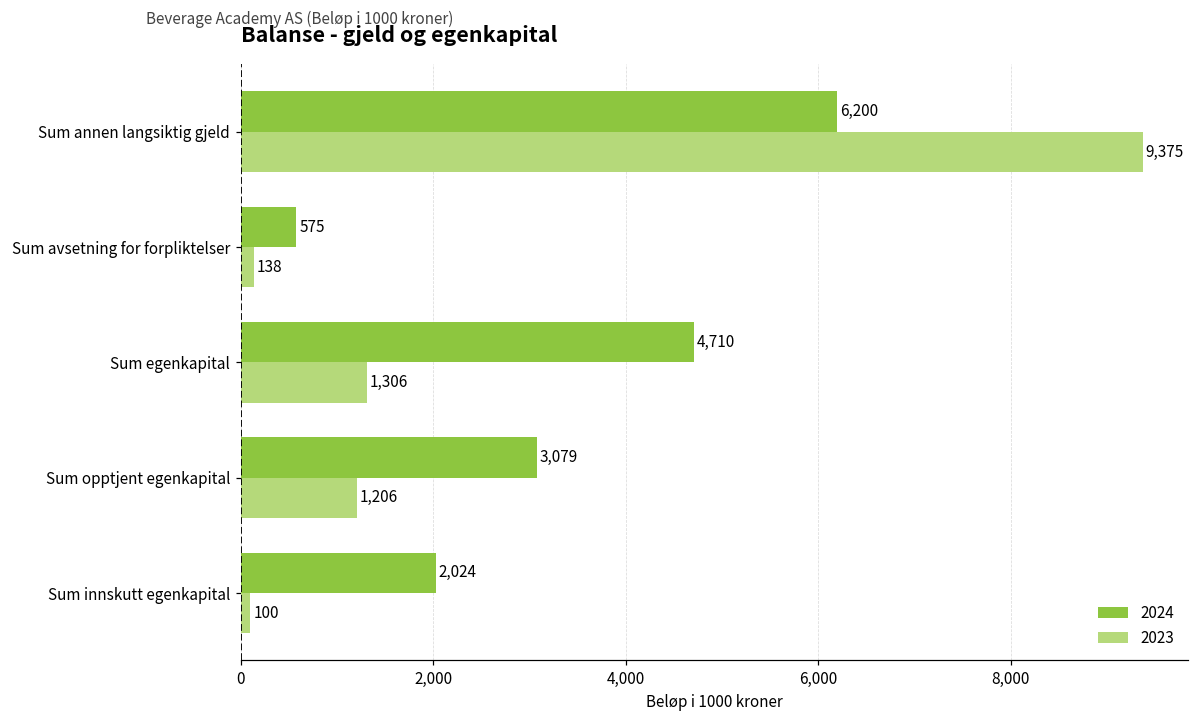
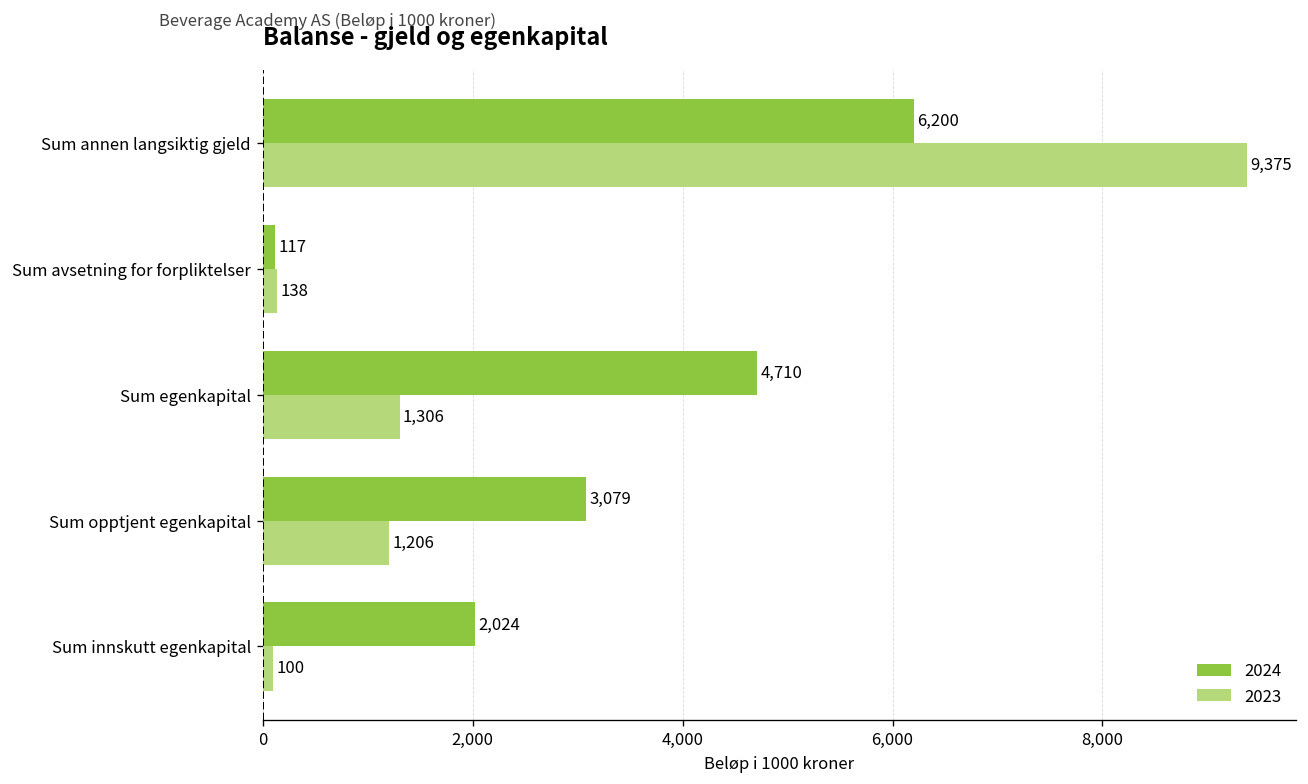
2024, Sum avsetning for forpliktelser: 575 -> 117
